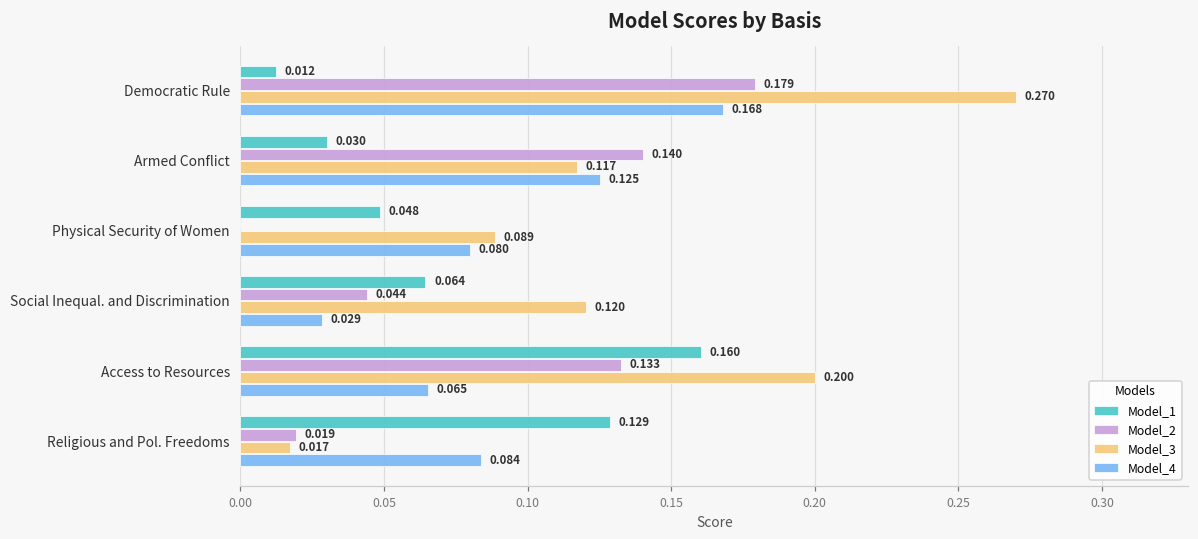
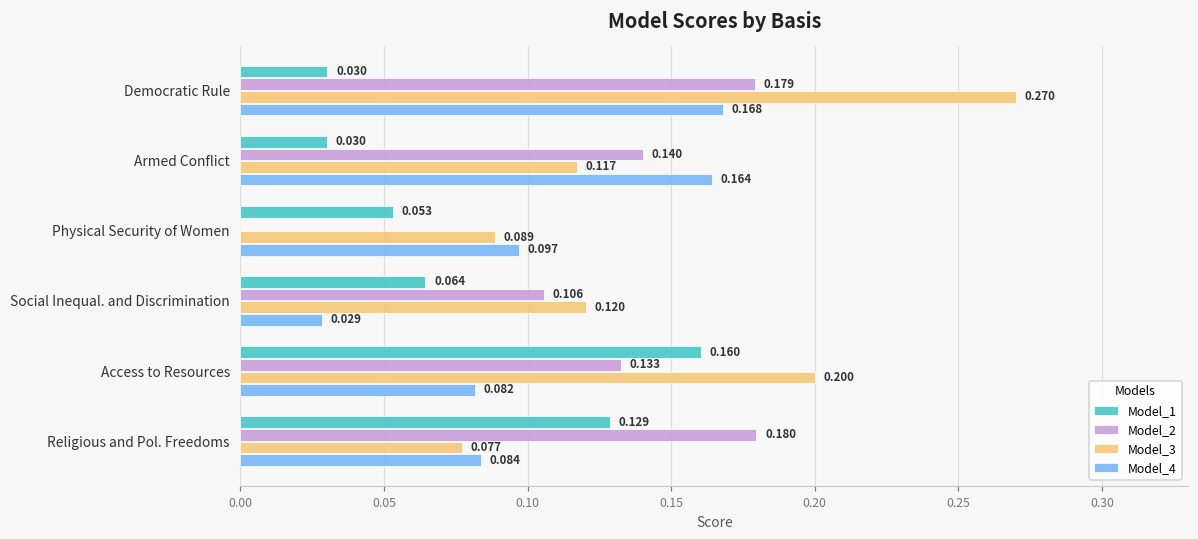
Model_1, Democratic Rule: 0.012 -> 0.030
Model_4, Armed Conflict: 0.125 -> 0.164
Model_1, Physical Security of Women: 0.048 -> 0.053
Model_4, Physical Security of Women: 0.080 -> 0.097
Model_2, Social Inequal. and Discrimination: 0.044 -> 0.106
Model_4, Access to Resources: 0.065 -> 0.082
Model_2, Religious and Pol. Freedoms: 0.019 -> 0.180
Model_3, Religious and Pol. Freedoms: 0.017 -> 0.077
